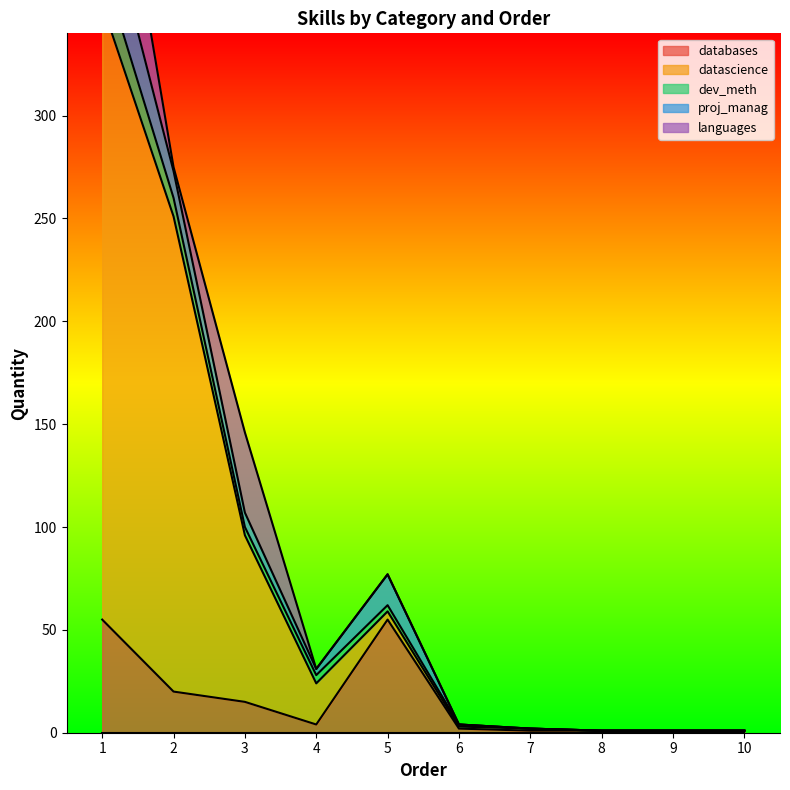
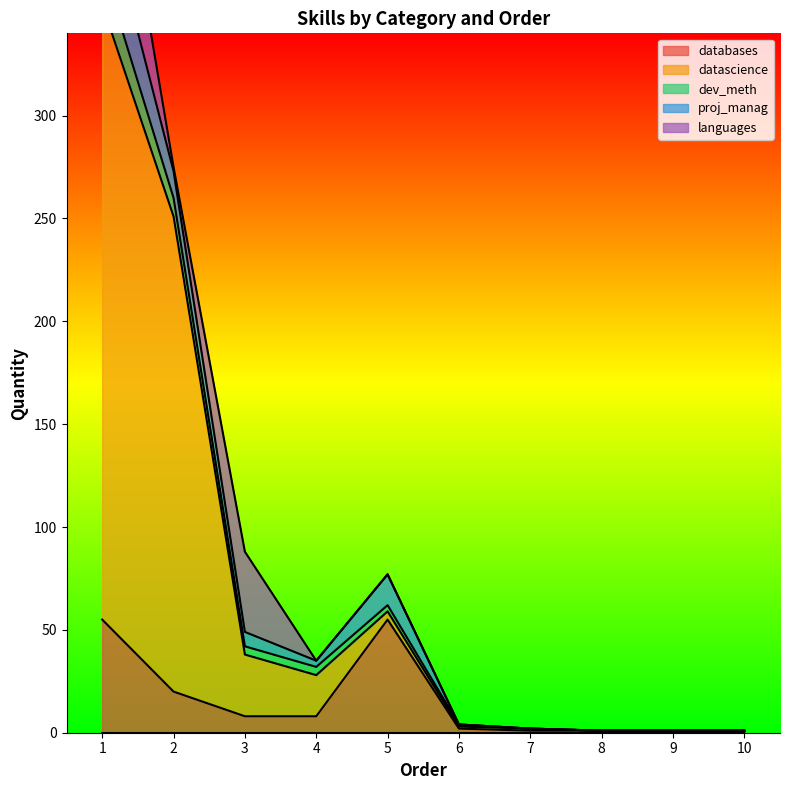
databases, 3: 15 -> 8
datascience, 3: 81 -> 30
databases, 4: 4 -> 8
